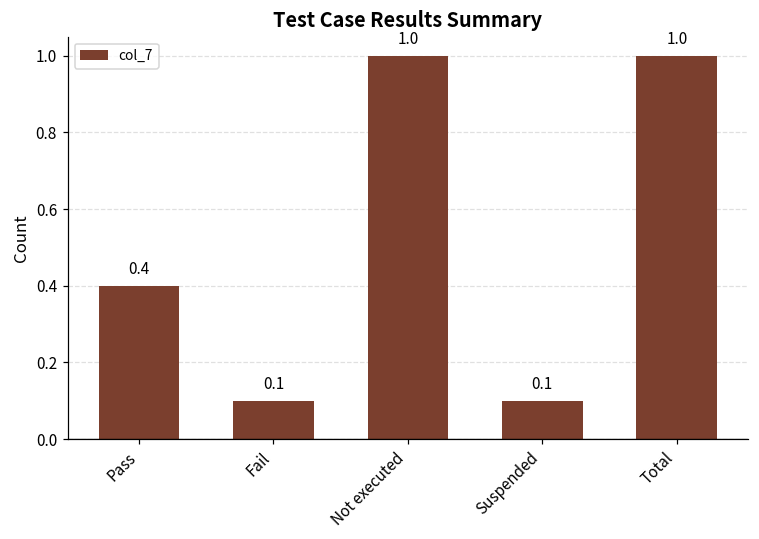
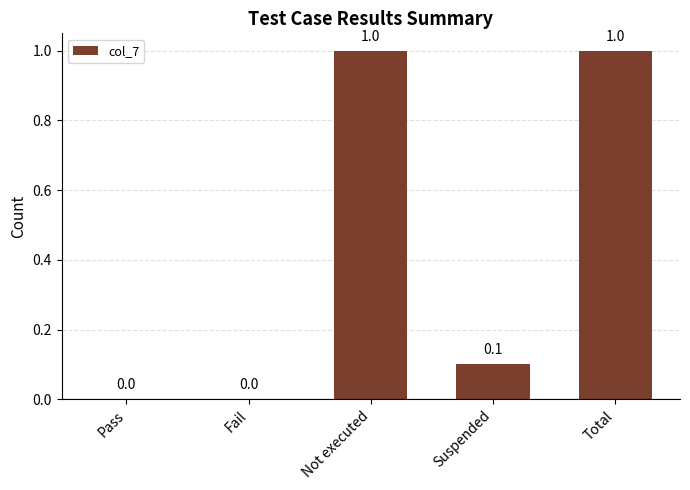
Pass: 0.4 -> 0.0
Fail: 0.1 -> 0.0
